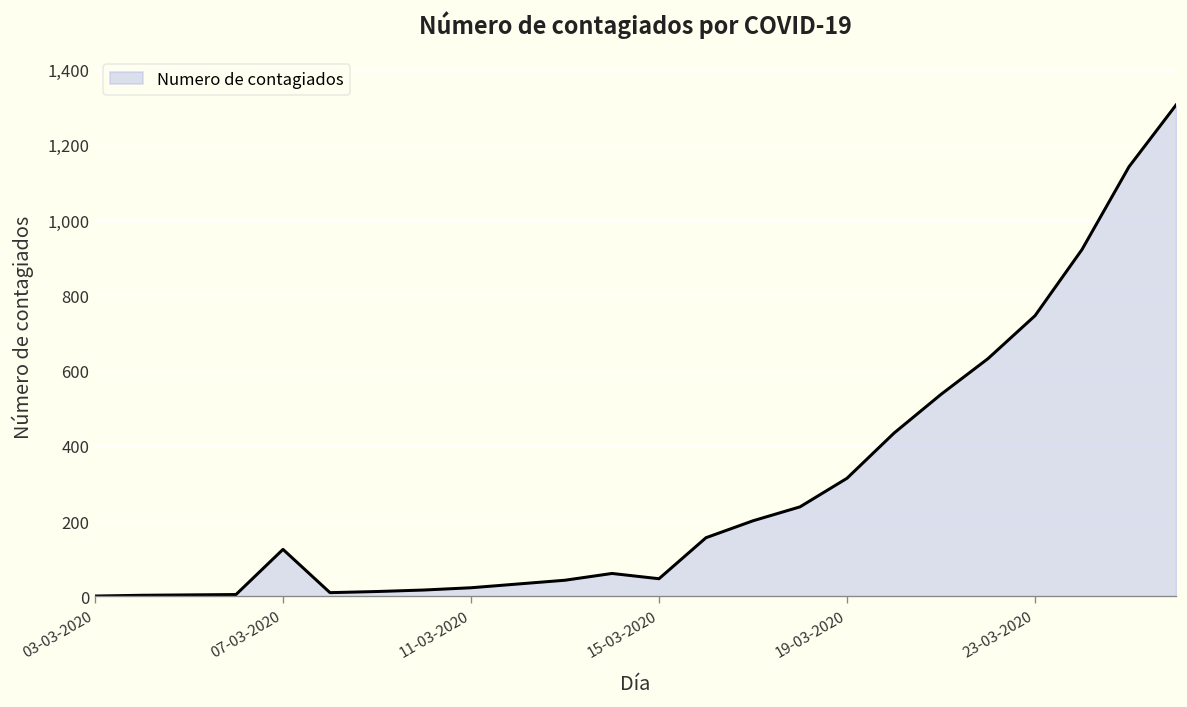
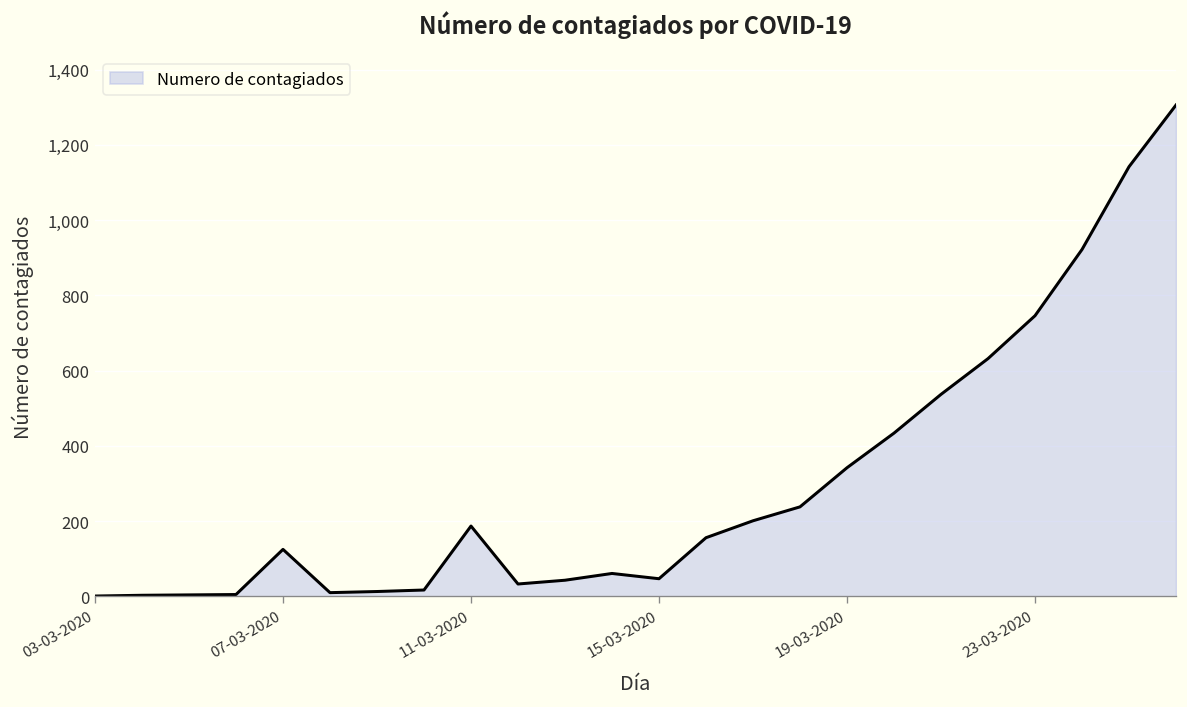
11-03-2020: 20 -> 190
19-03-2020: 310 -> 340
